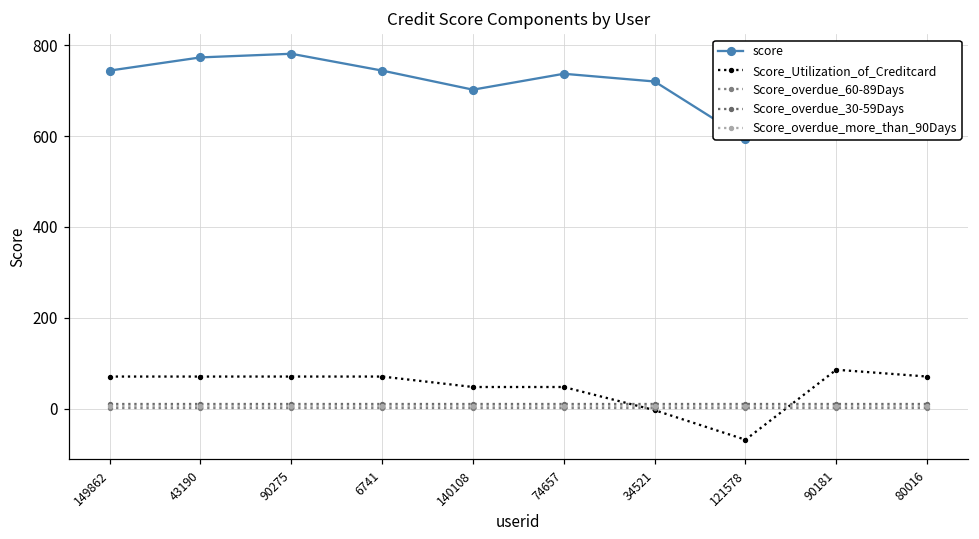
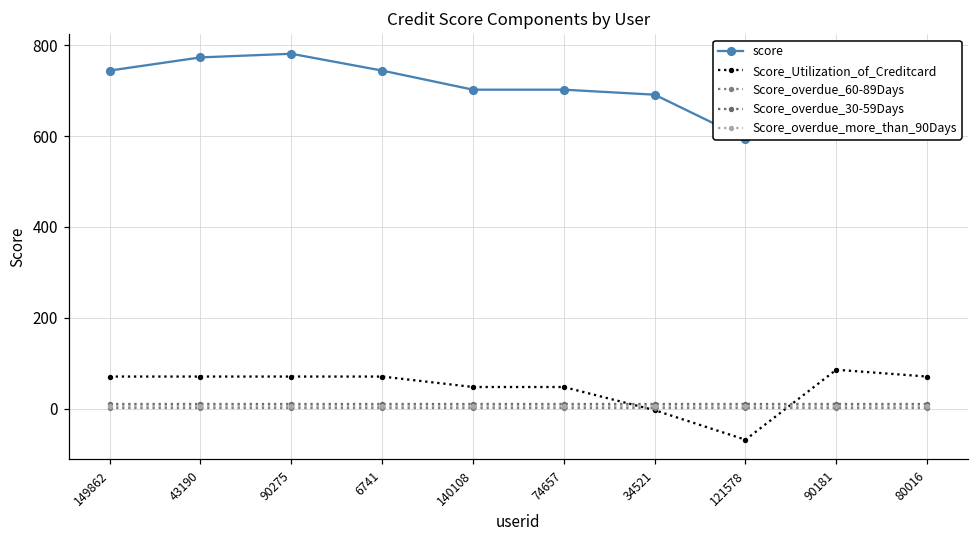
score, 74657: 740 -> 700
score, 34521: 720 -> 690
